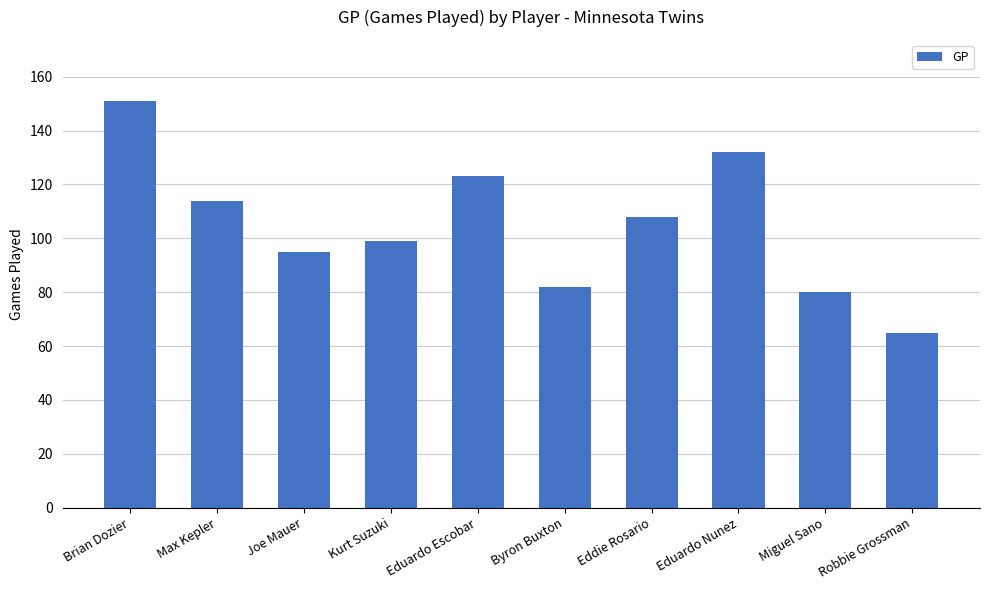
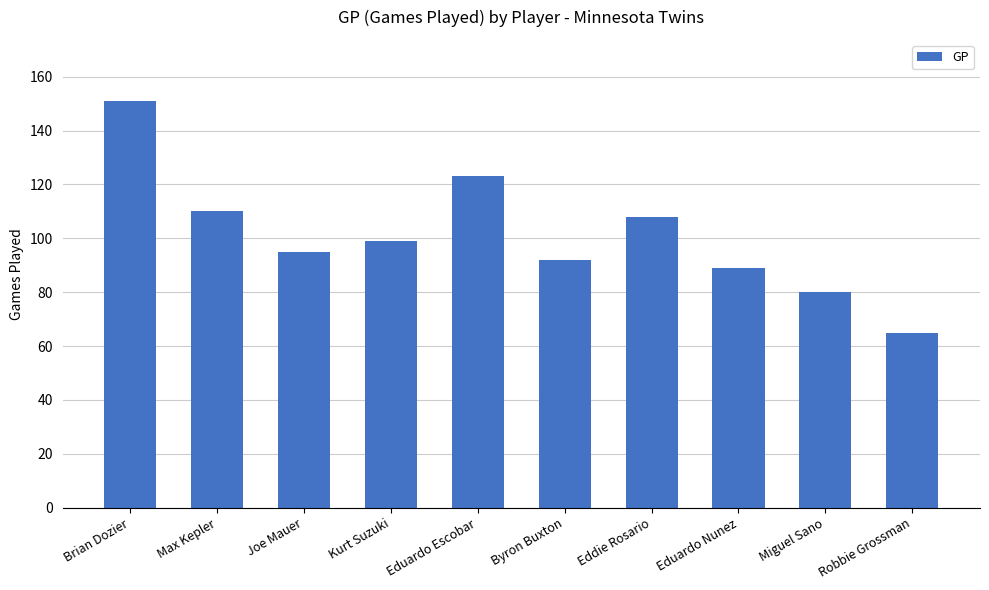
Max Kepler: 114 -> 110
Byron Buxton: 82 -> 92
Eduardo Nunez: 132 -> 89
